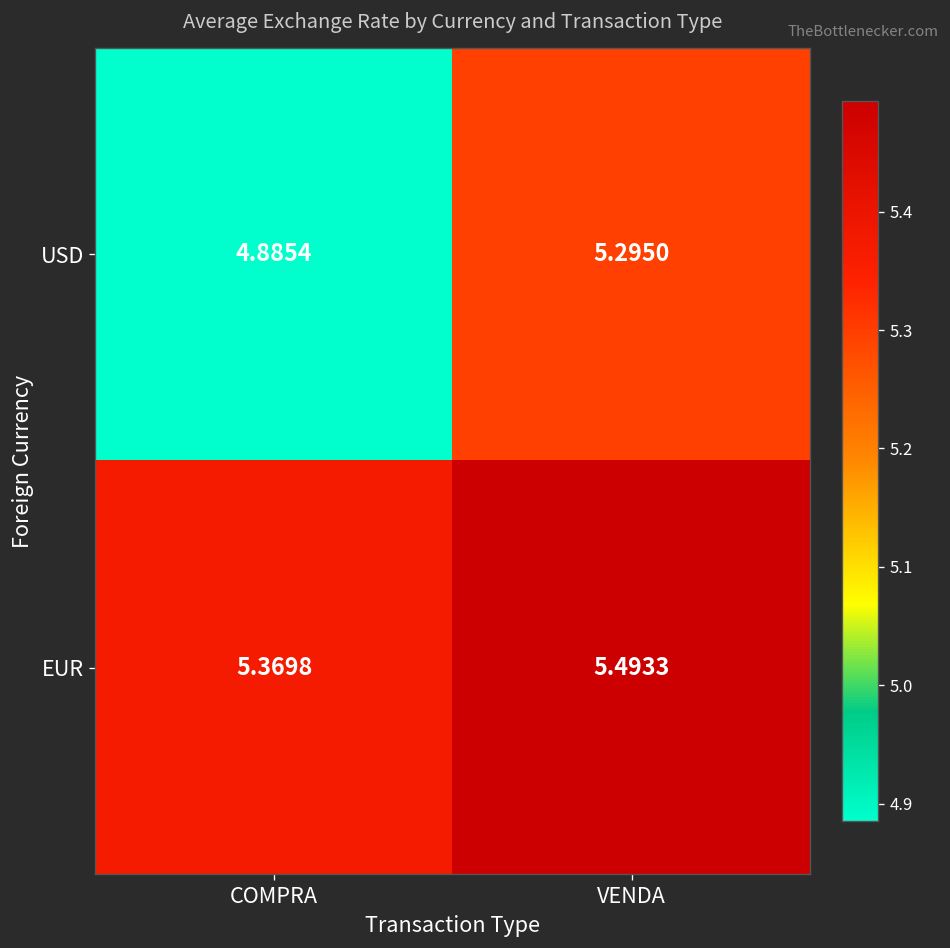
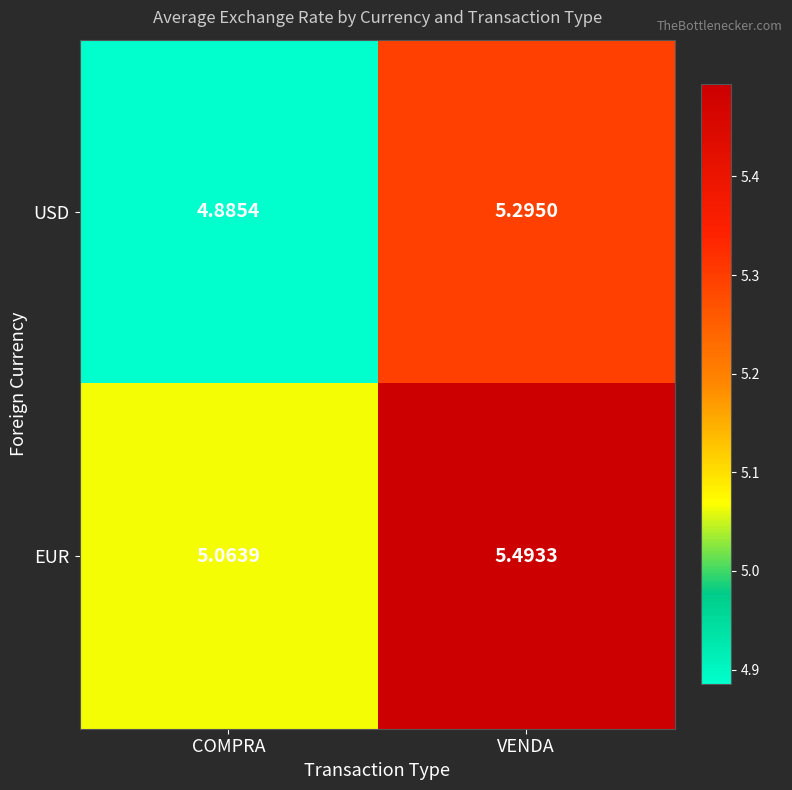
EUR, COMPRA: 5.3698 -> 5.0639
